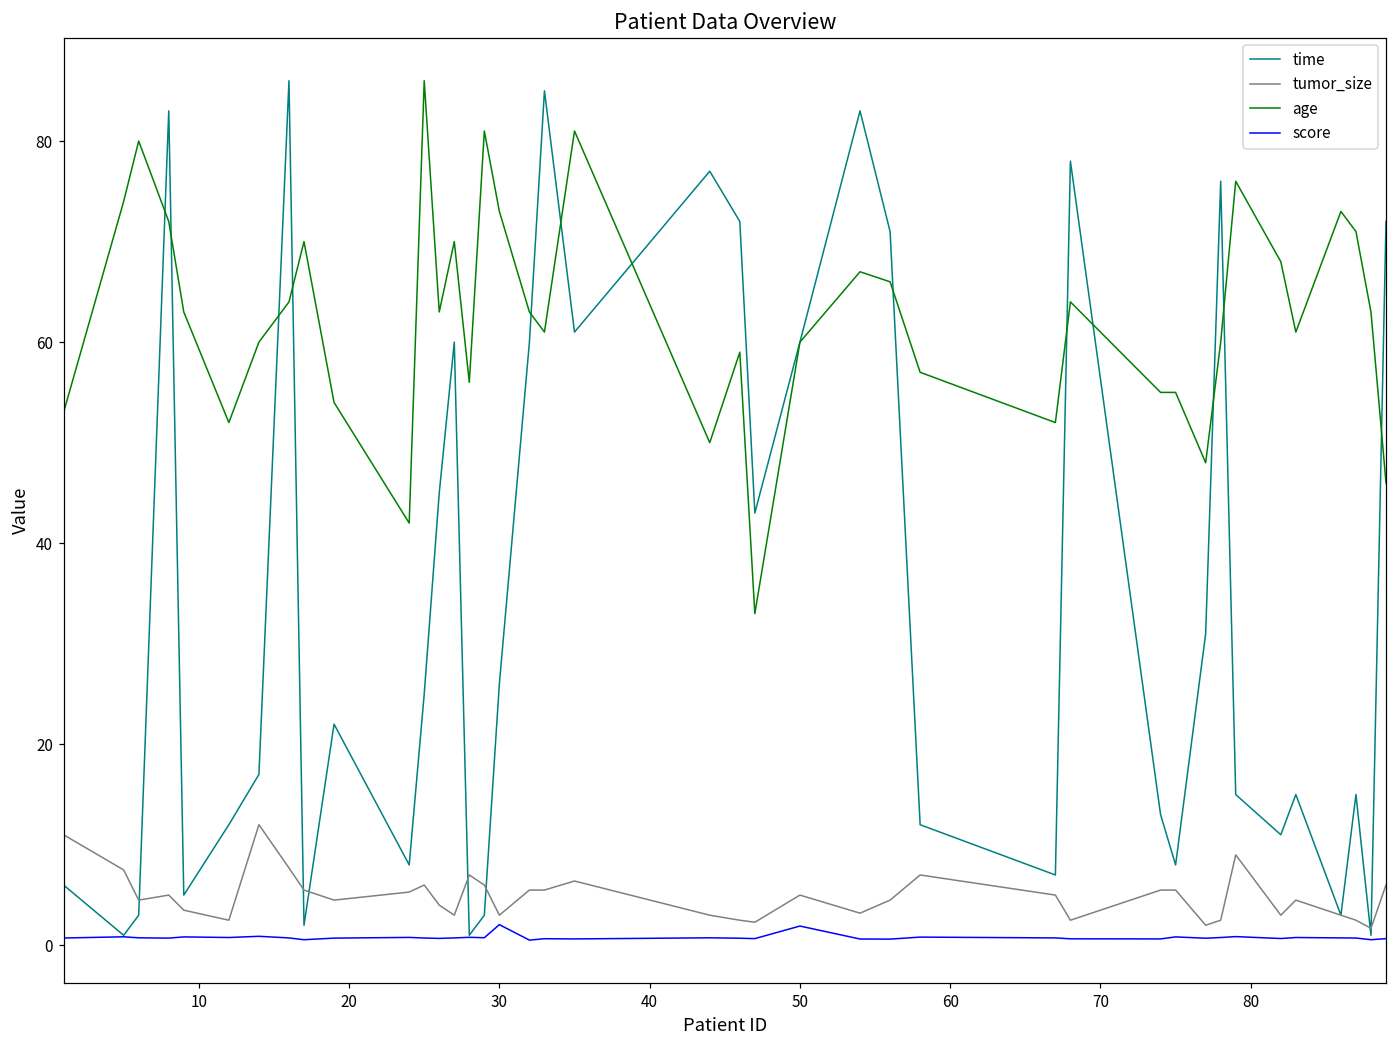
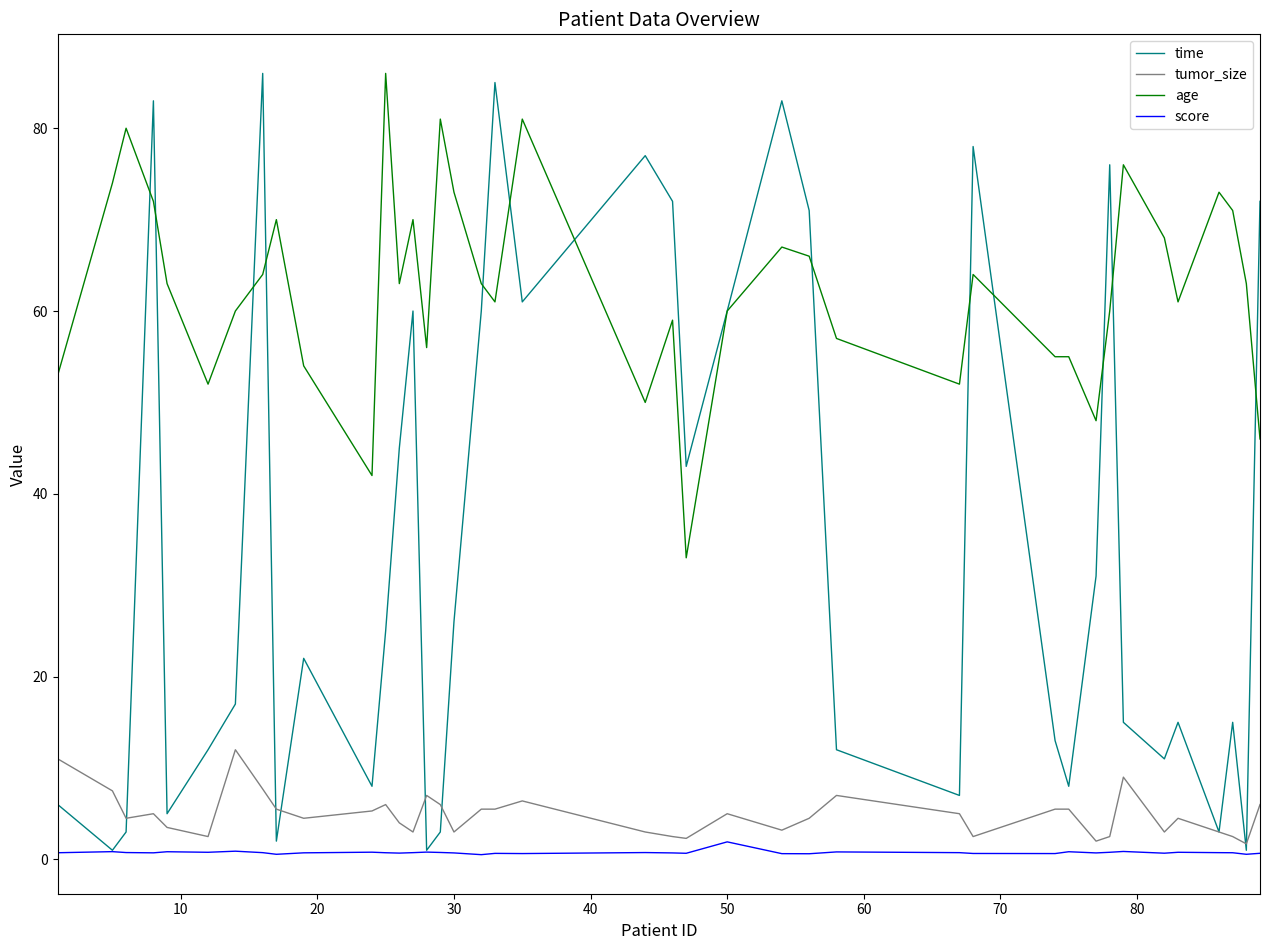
score, 30: 2 -> 1
